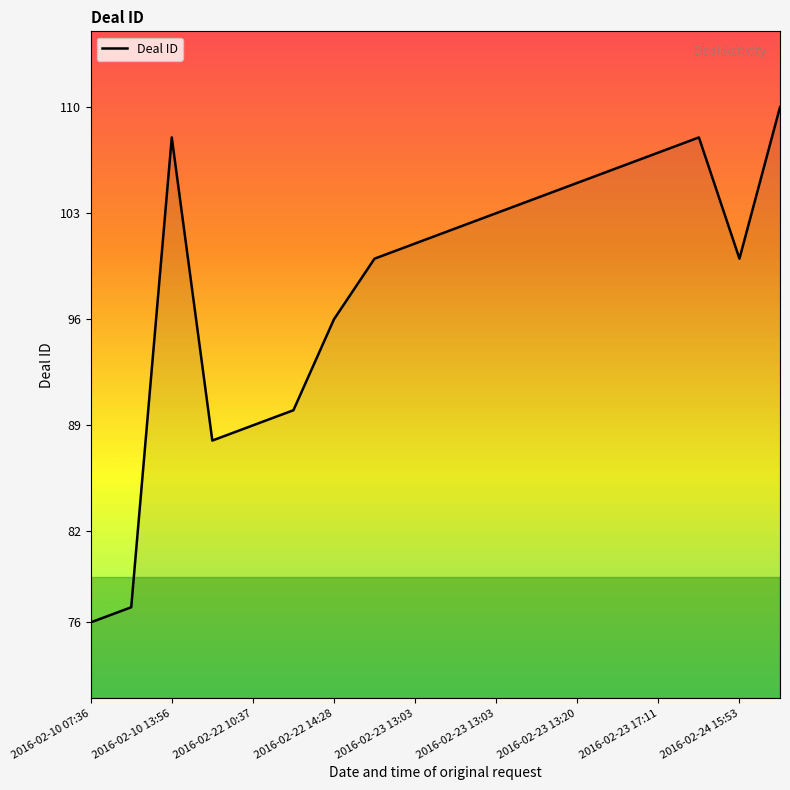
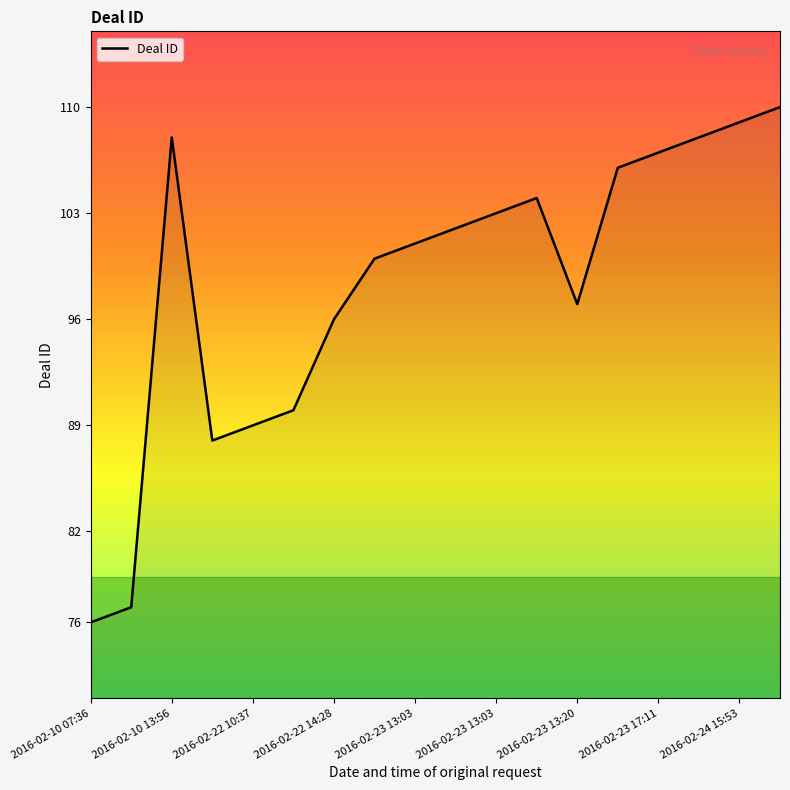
2016-02-23 13:20: 105 -> 97
2016-02-24 15:53: 100 -> 109
